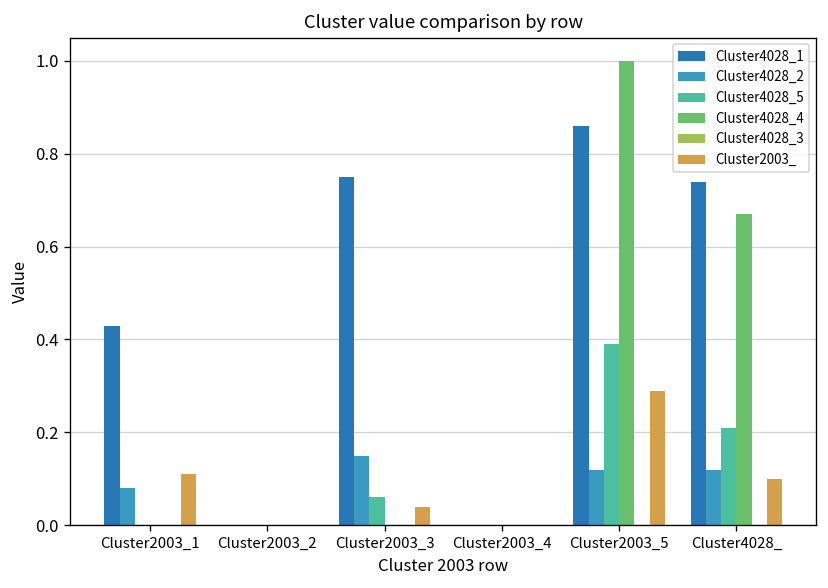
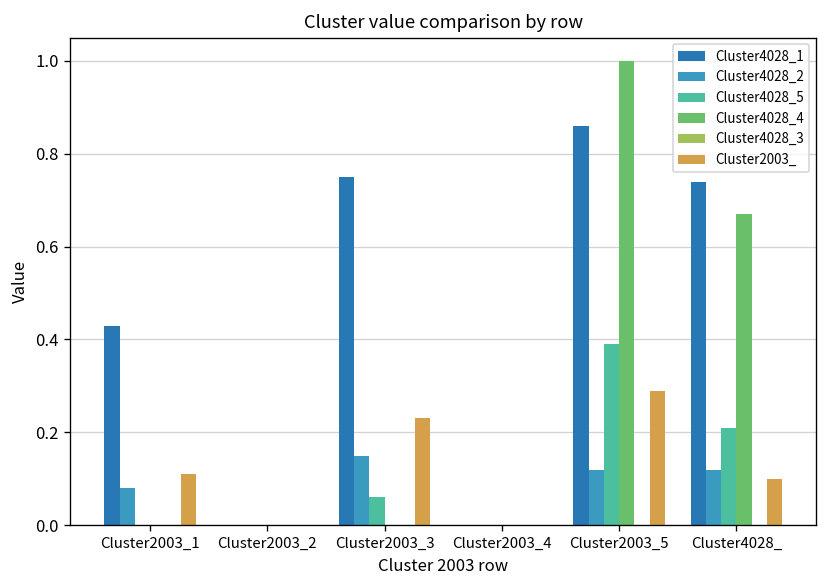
Cluster2003_, Cluster2003_3: 0.04 -> 0.23
